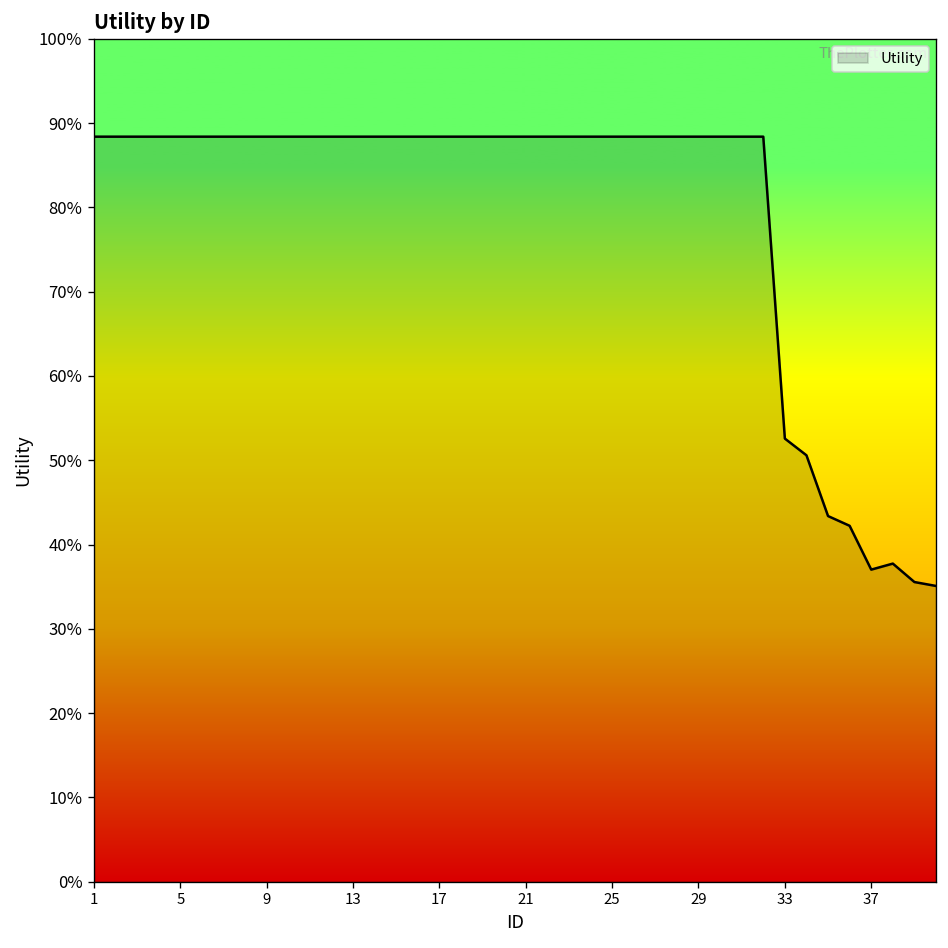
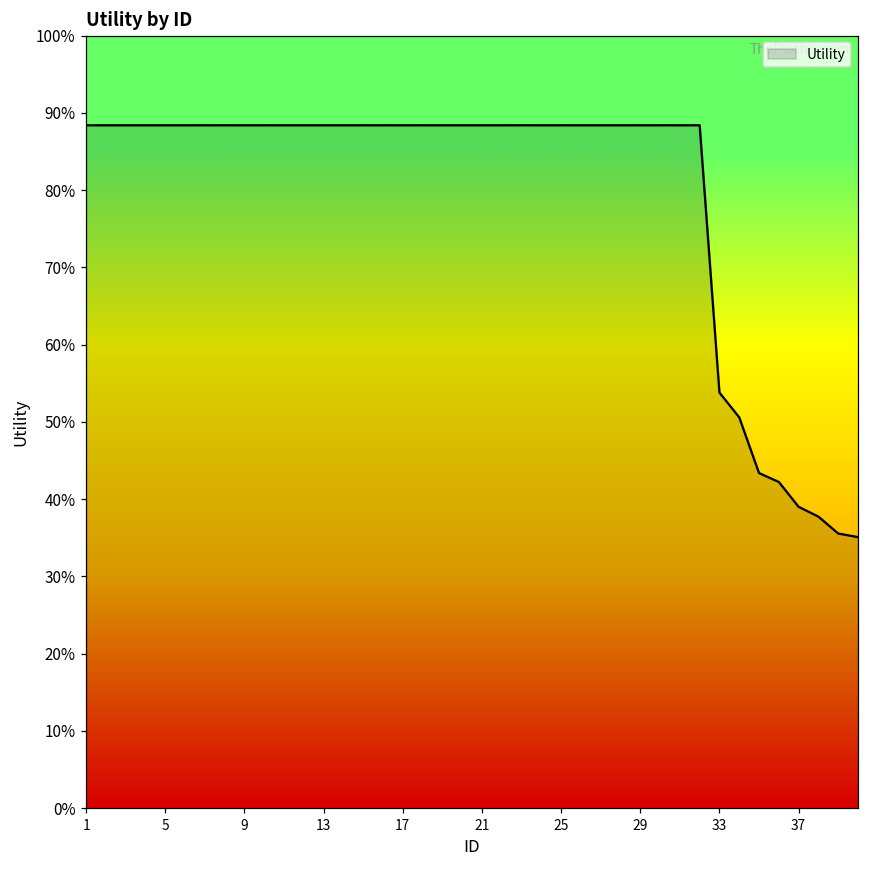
33: 53% -> 54%
37: 37% -> 39%
